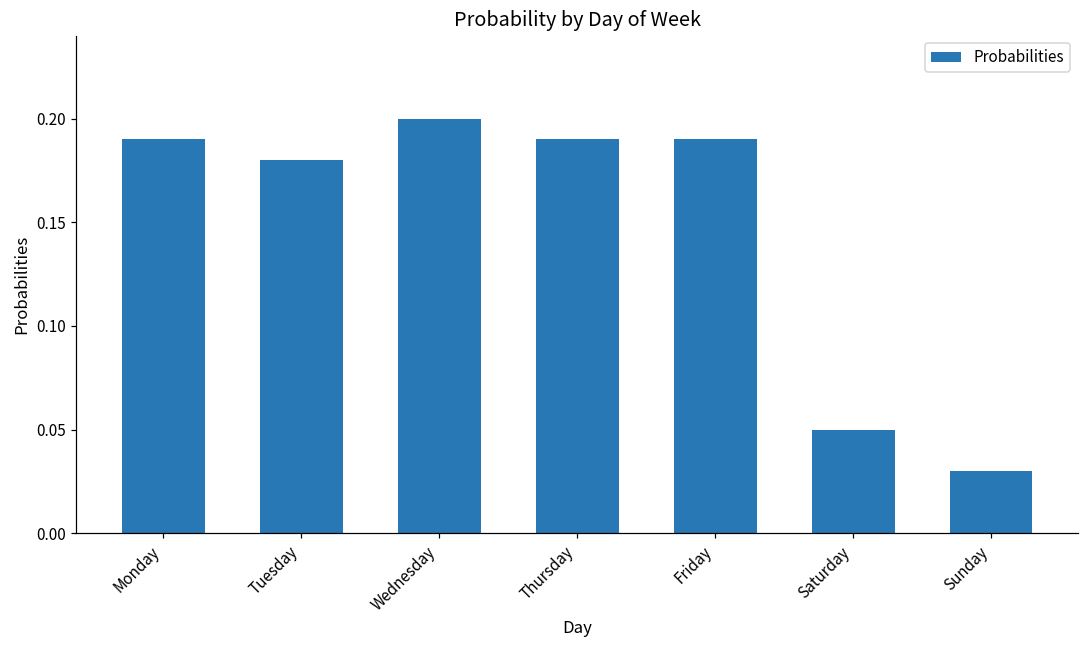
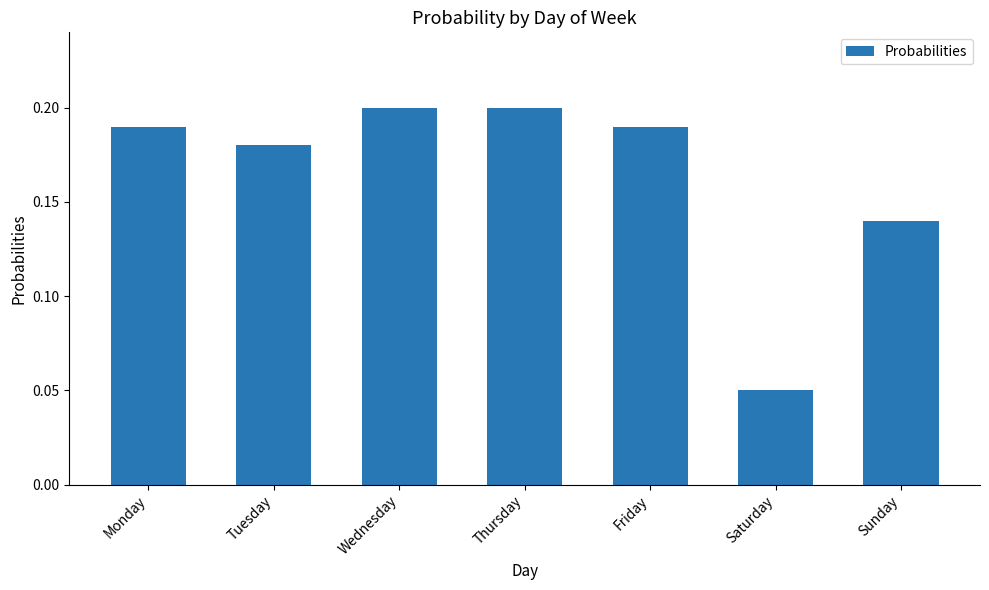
Thursday: 0.19 -> 0.20
Sunday: 0.03 -> 0.14
